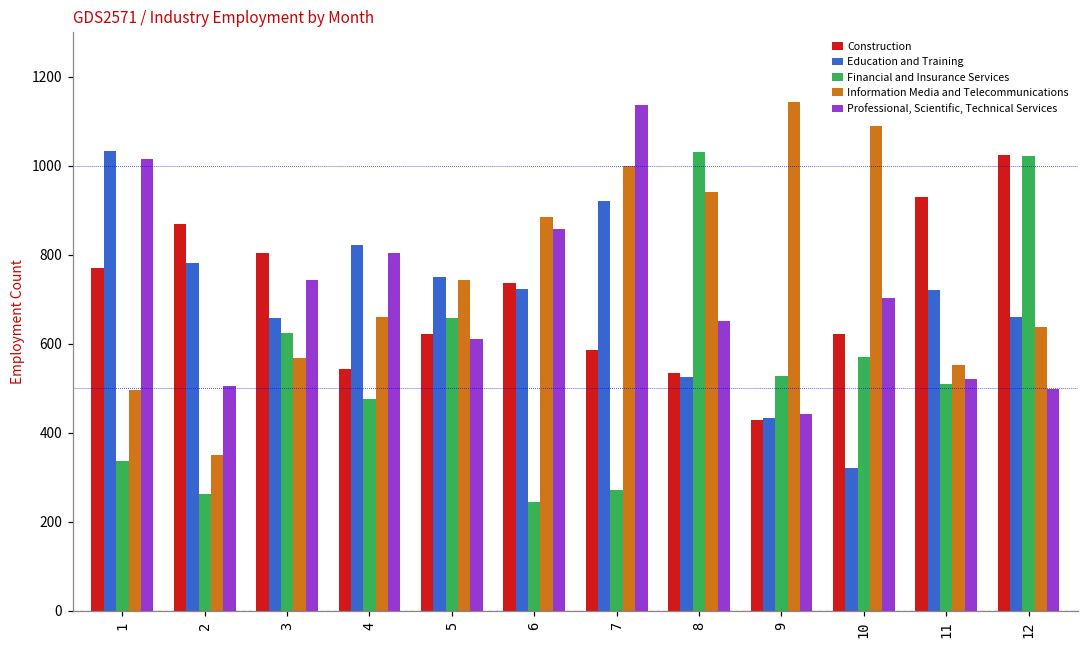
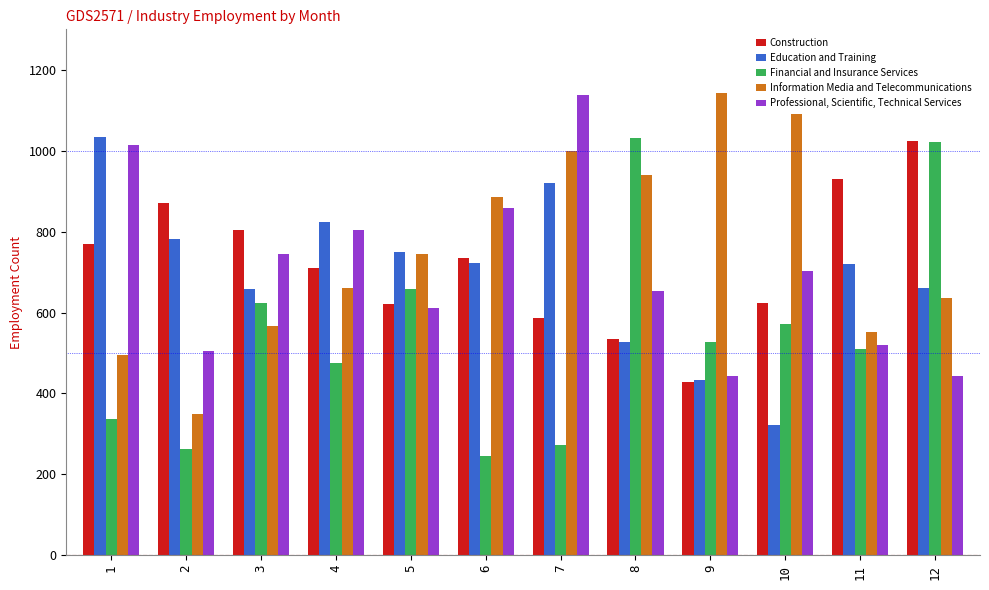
Construction, 4: 540 -> 710
Professional, Scientific, Technical Services, 12: 500 -> 440
